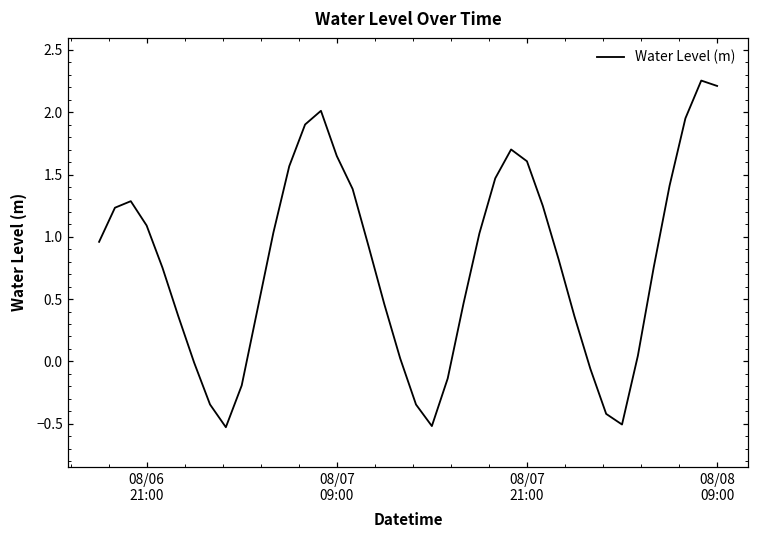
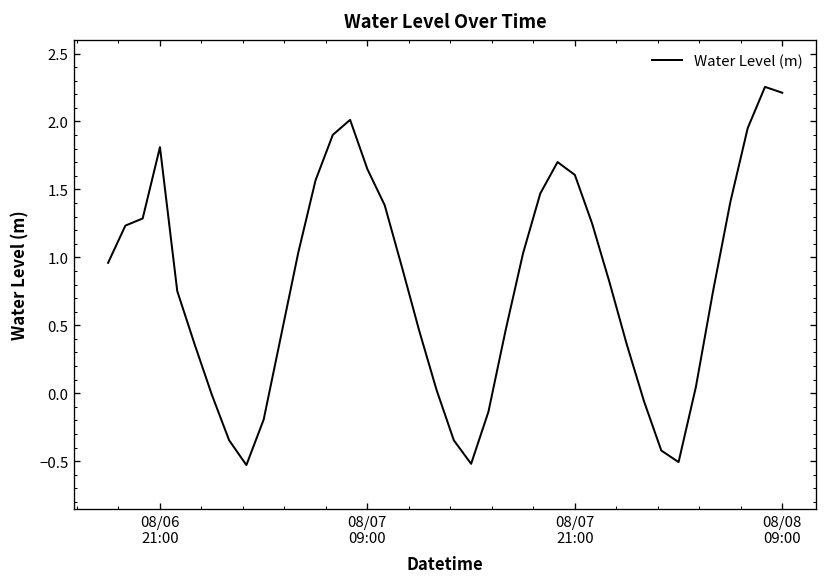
08/06 21:00: 1.09 -> 1.81
